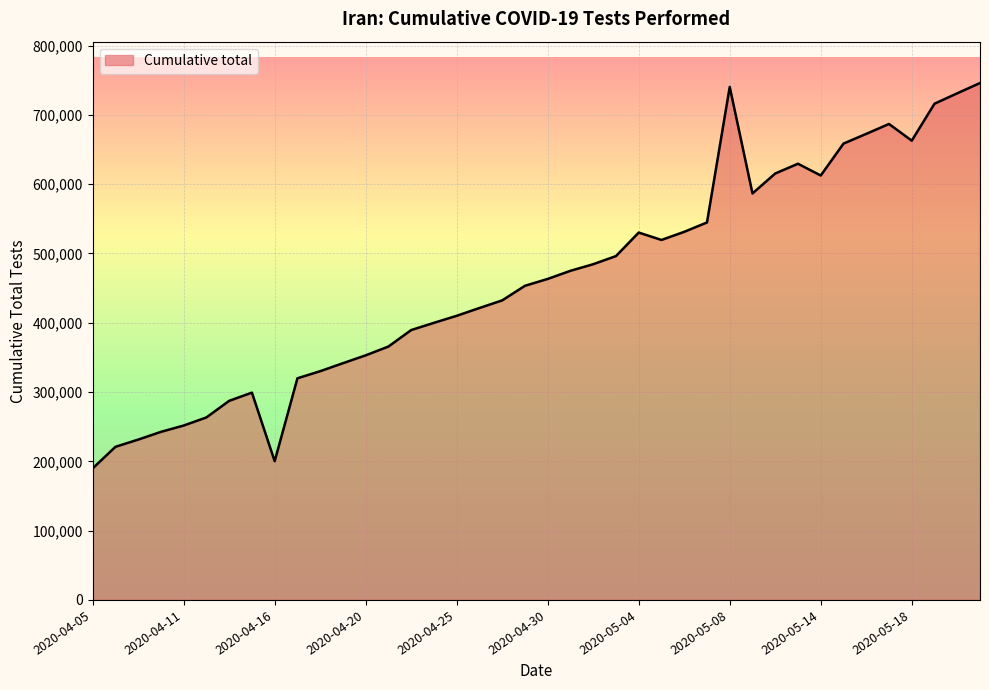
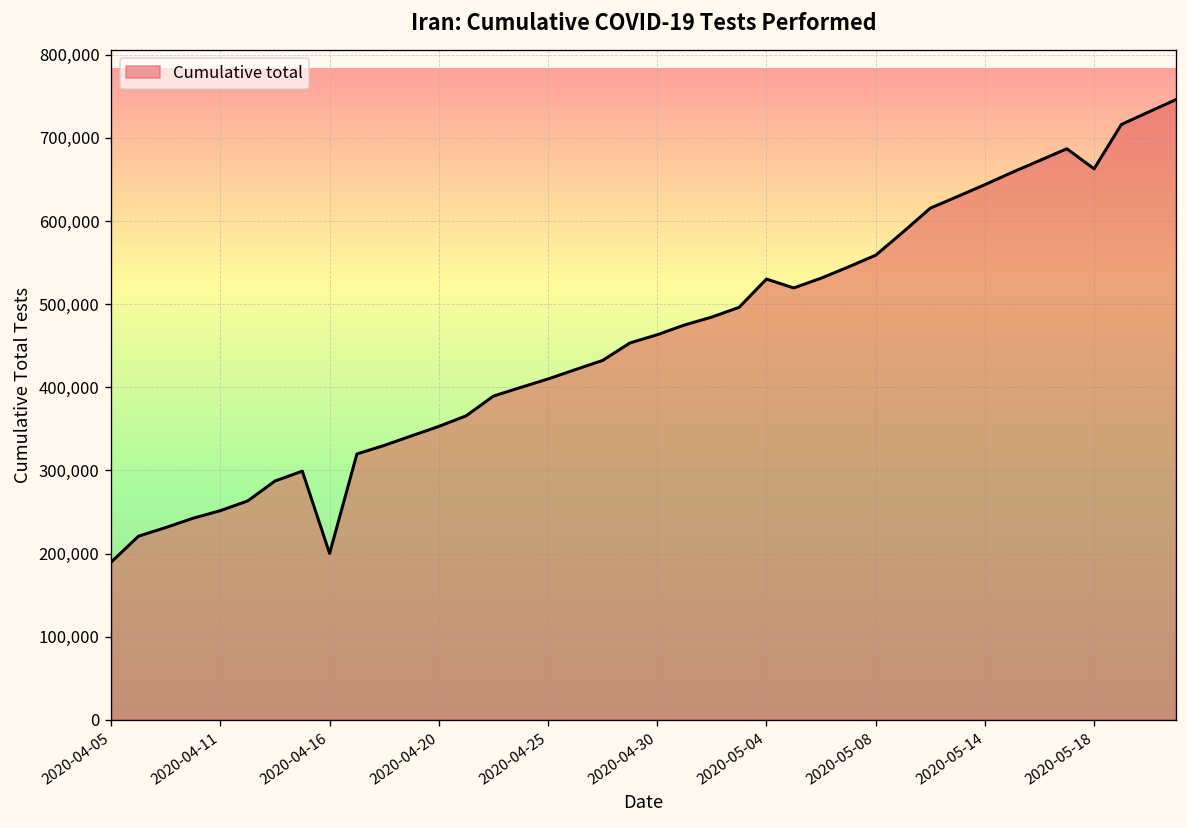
2020-05-08: 740,000 -> 560,000
2020-05-14: 610,000 -> 640,000
